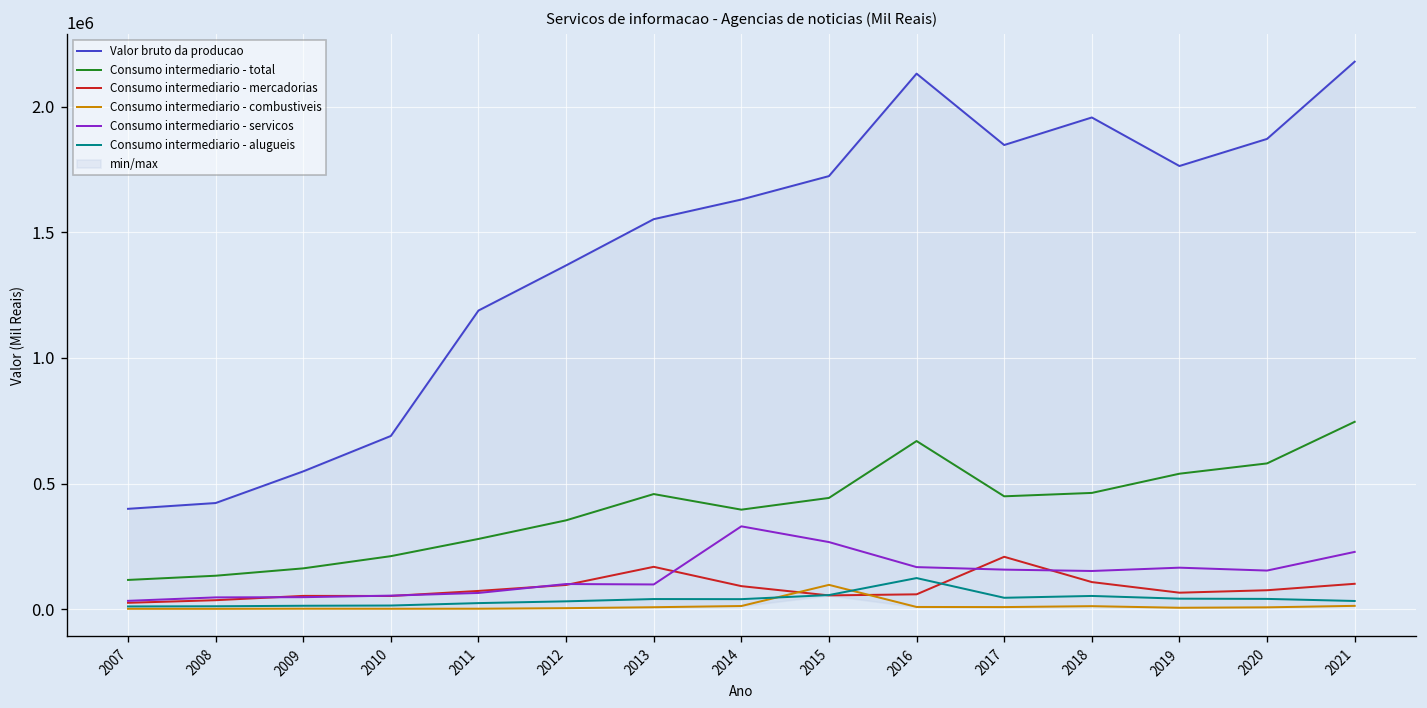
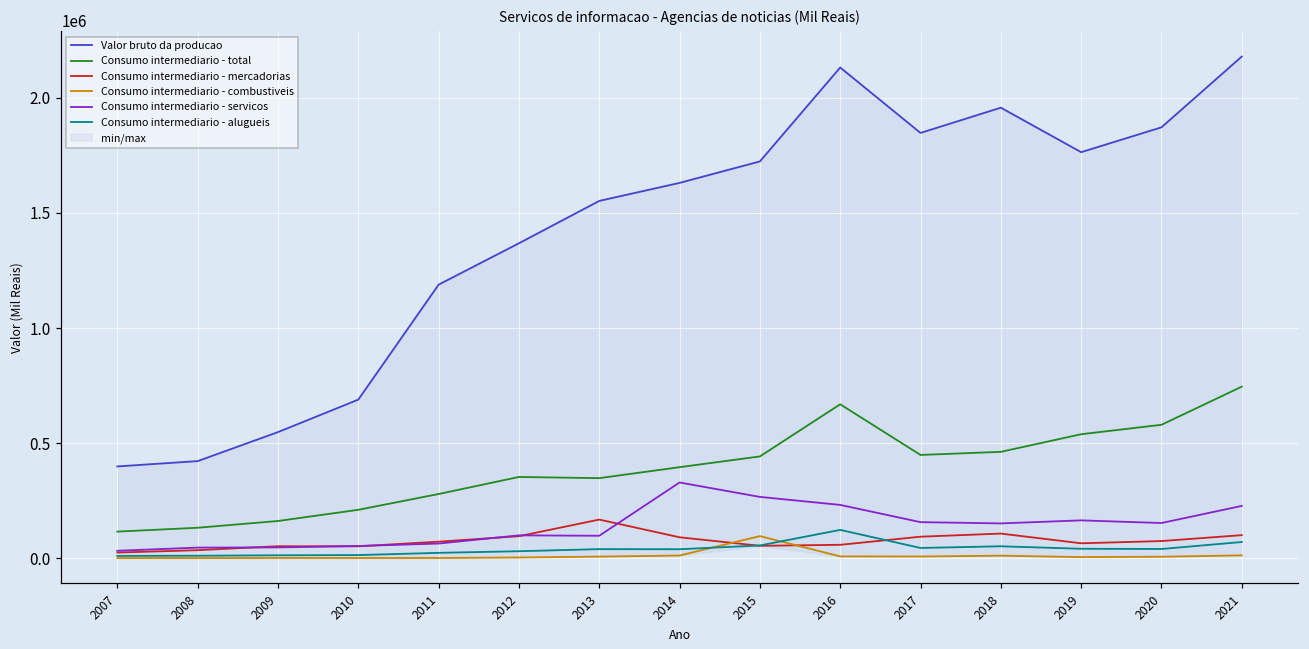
Consumo intermediario - total, 2013: 460000 -> 350000
Consumo intermediario - servicos, 2016: 170000 -> 230000
Consumo intermediario - mercadorias, 2017: 210000 -> 90000
Consumo intermediario - alugueis, 2021: 30000 -> 70000
